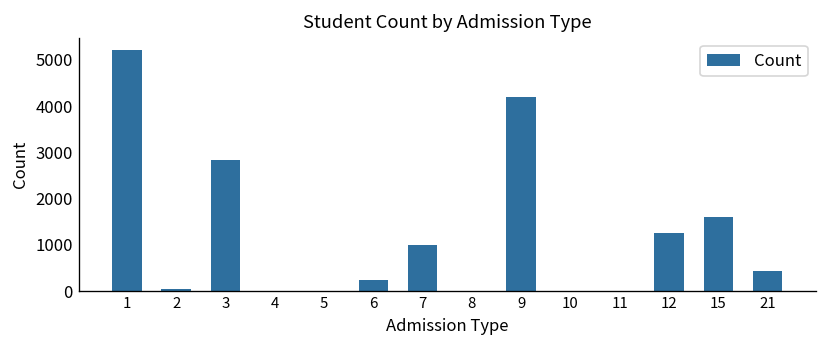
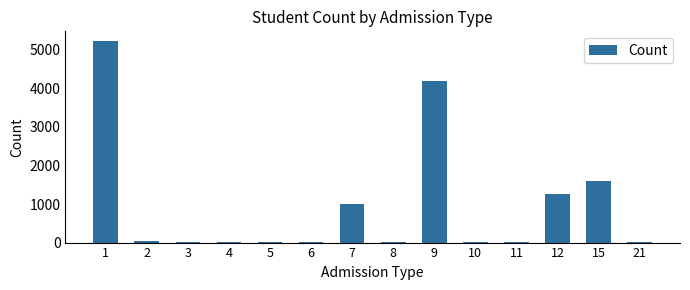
3: 2800 -> 0
6: 200 -> 0
21: 400 -> 0
